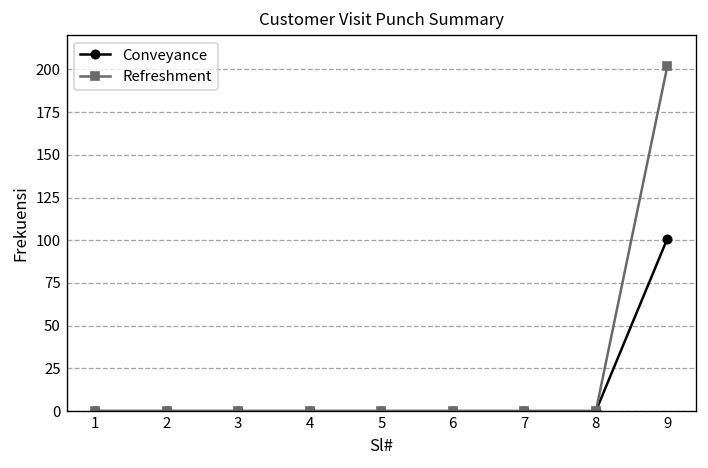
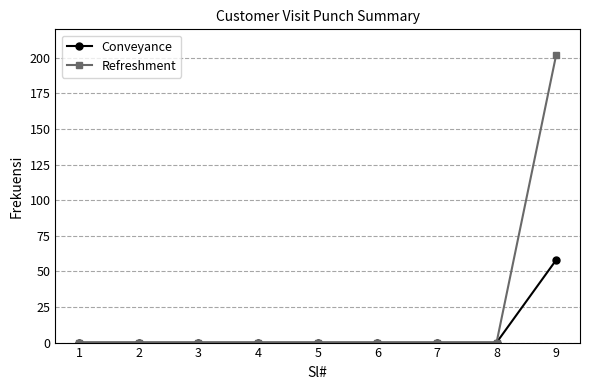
Conveyance, 9: 101 -> 58
